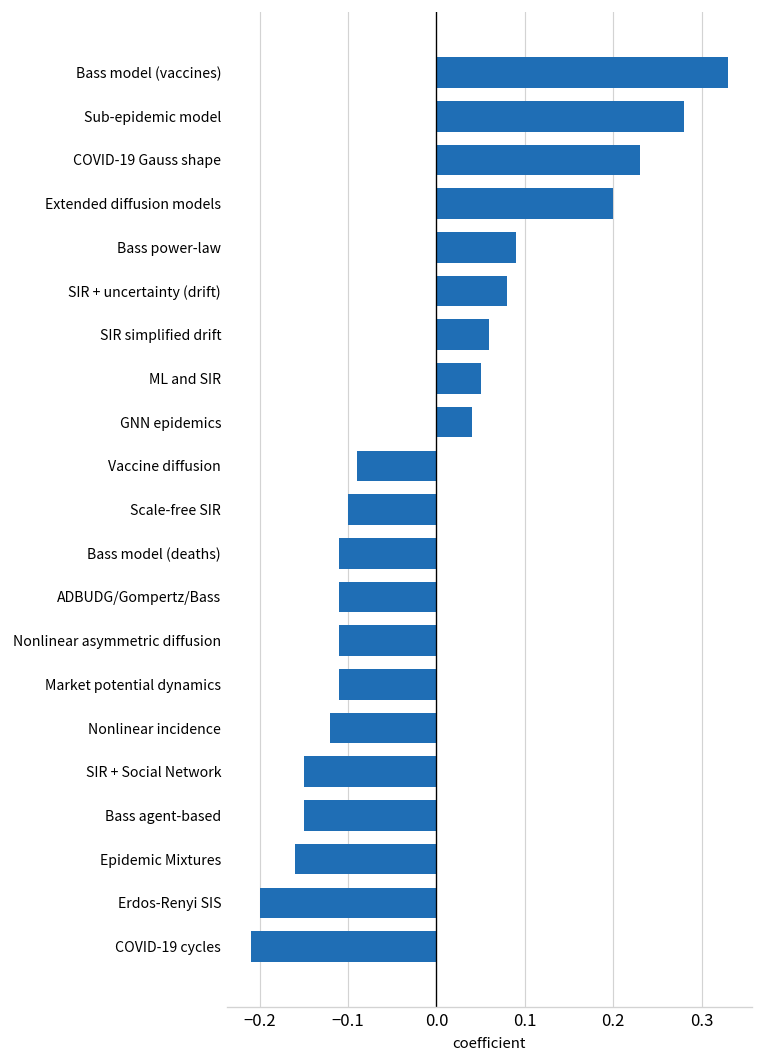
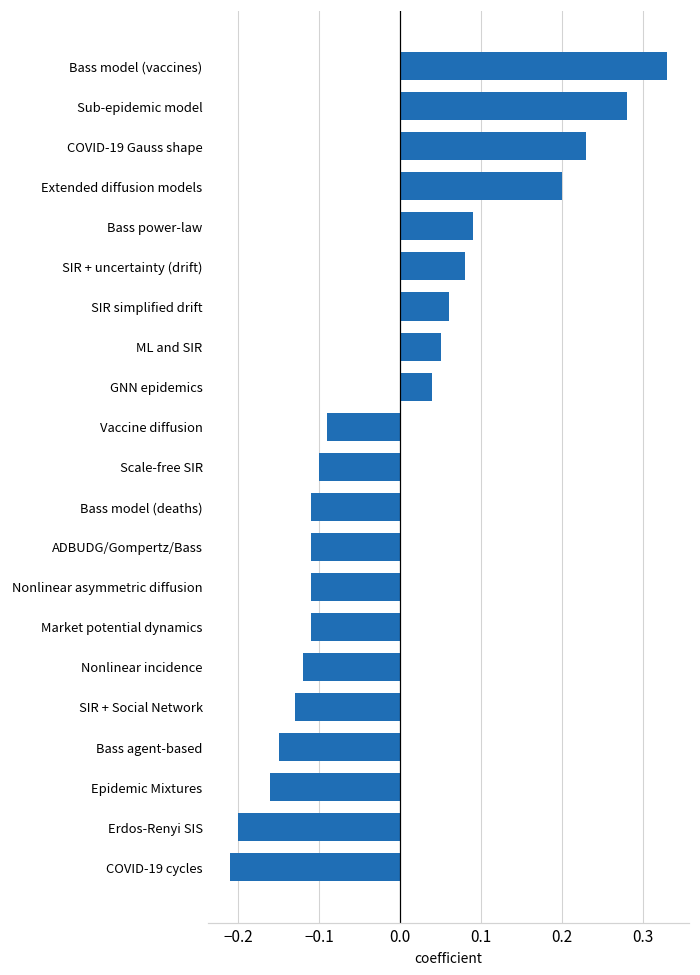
SIR + Social Network: -0.15 -> -0.13
